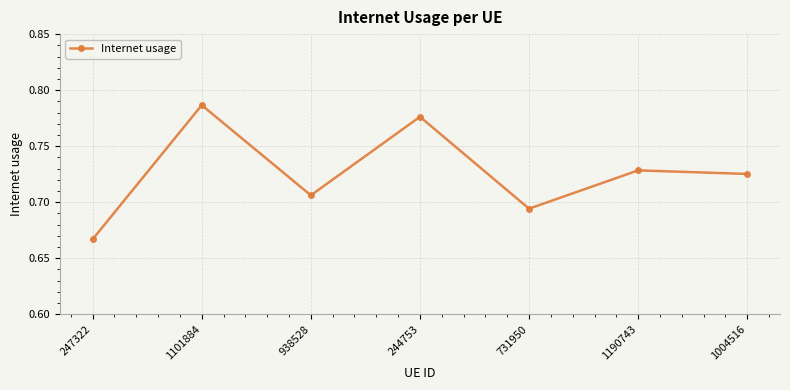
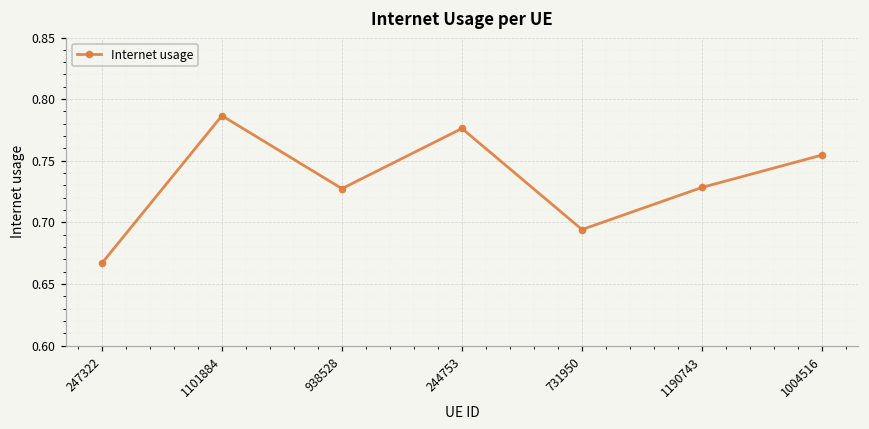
938528: 0.706 -> 0.727
1004516: 0.725 -> 0.755
